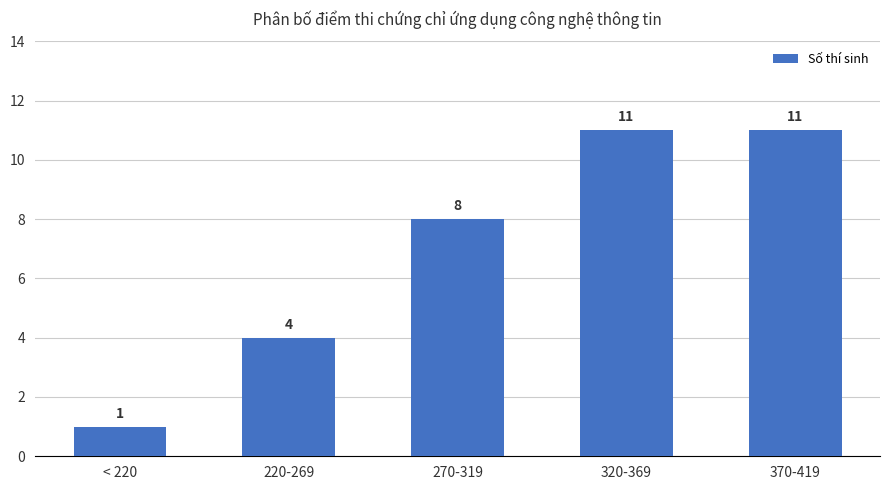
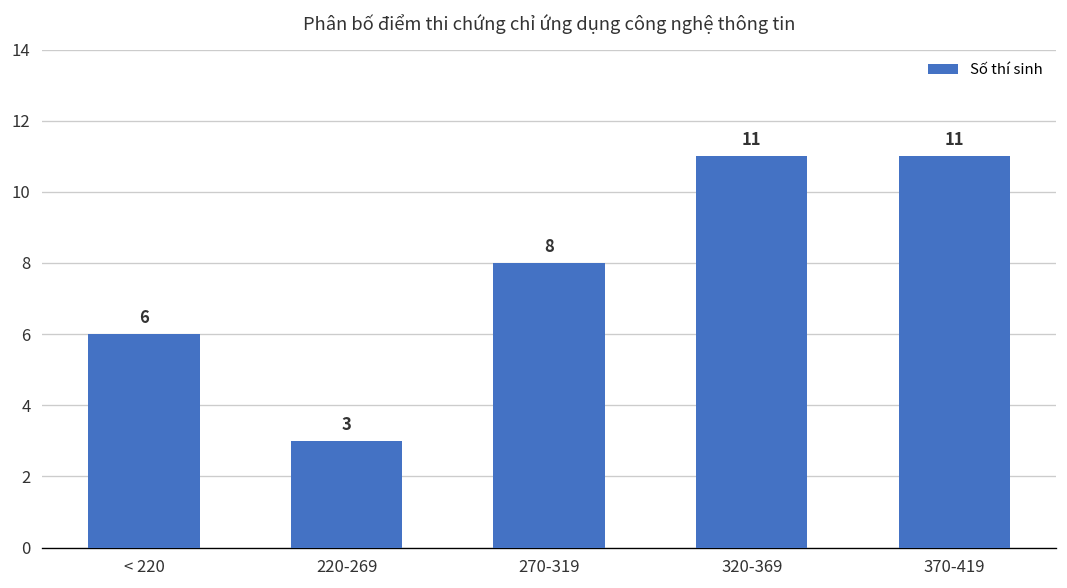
< 220: 1 -> 6
220-269: 4 -> 3
